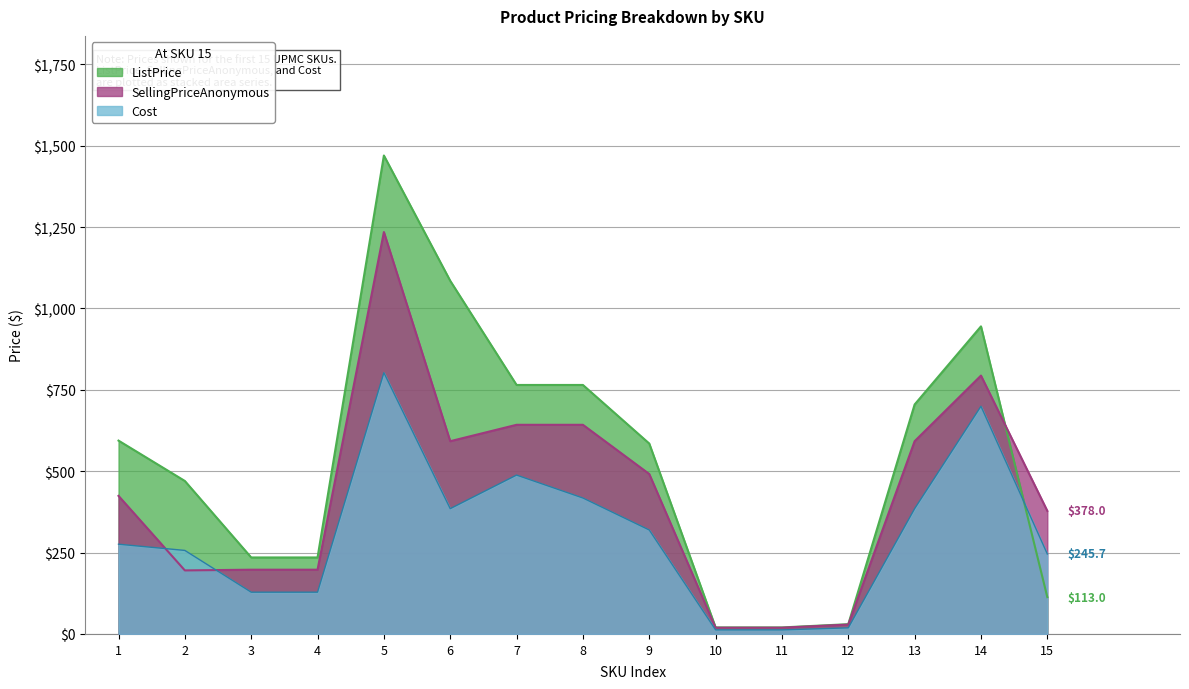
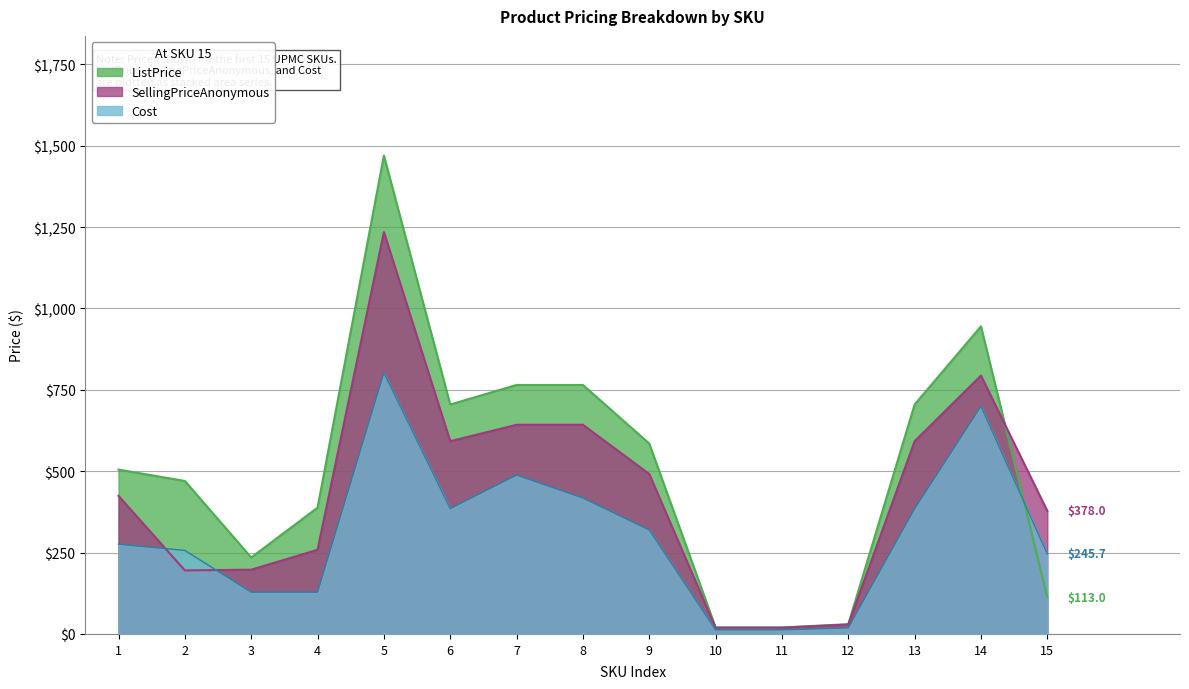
ListPrice, 1: $590 -> $510
ListPrice, 4: $240 -> $390
SellingPriceAnonymous, 4: $200 -> $260
ListPrice, 6: $1,090 -> $710
